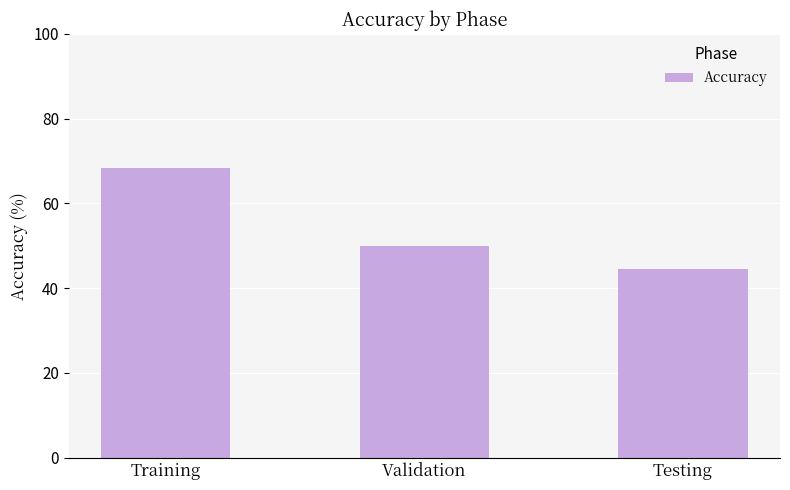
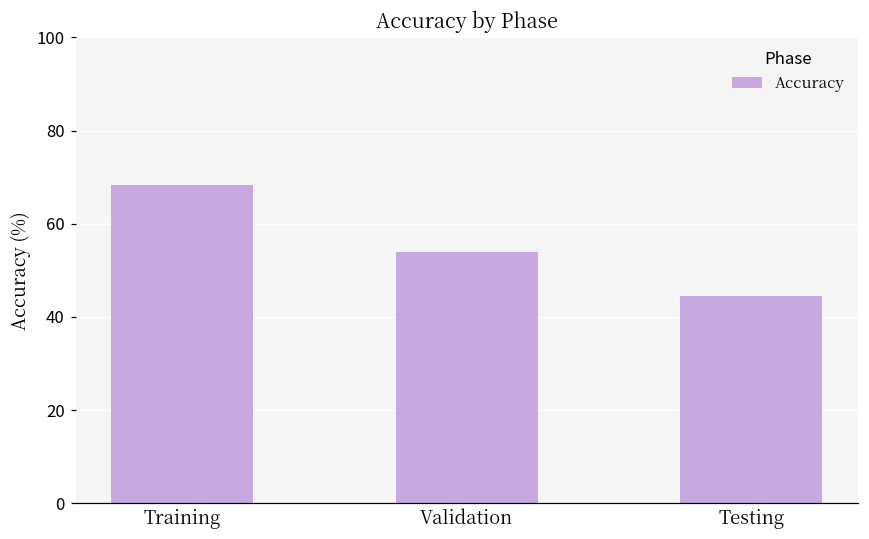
Validation: 50 -> 54
